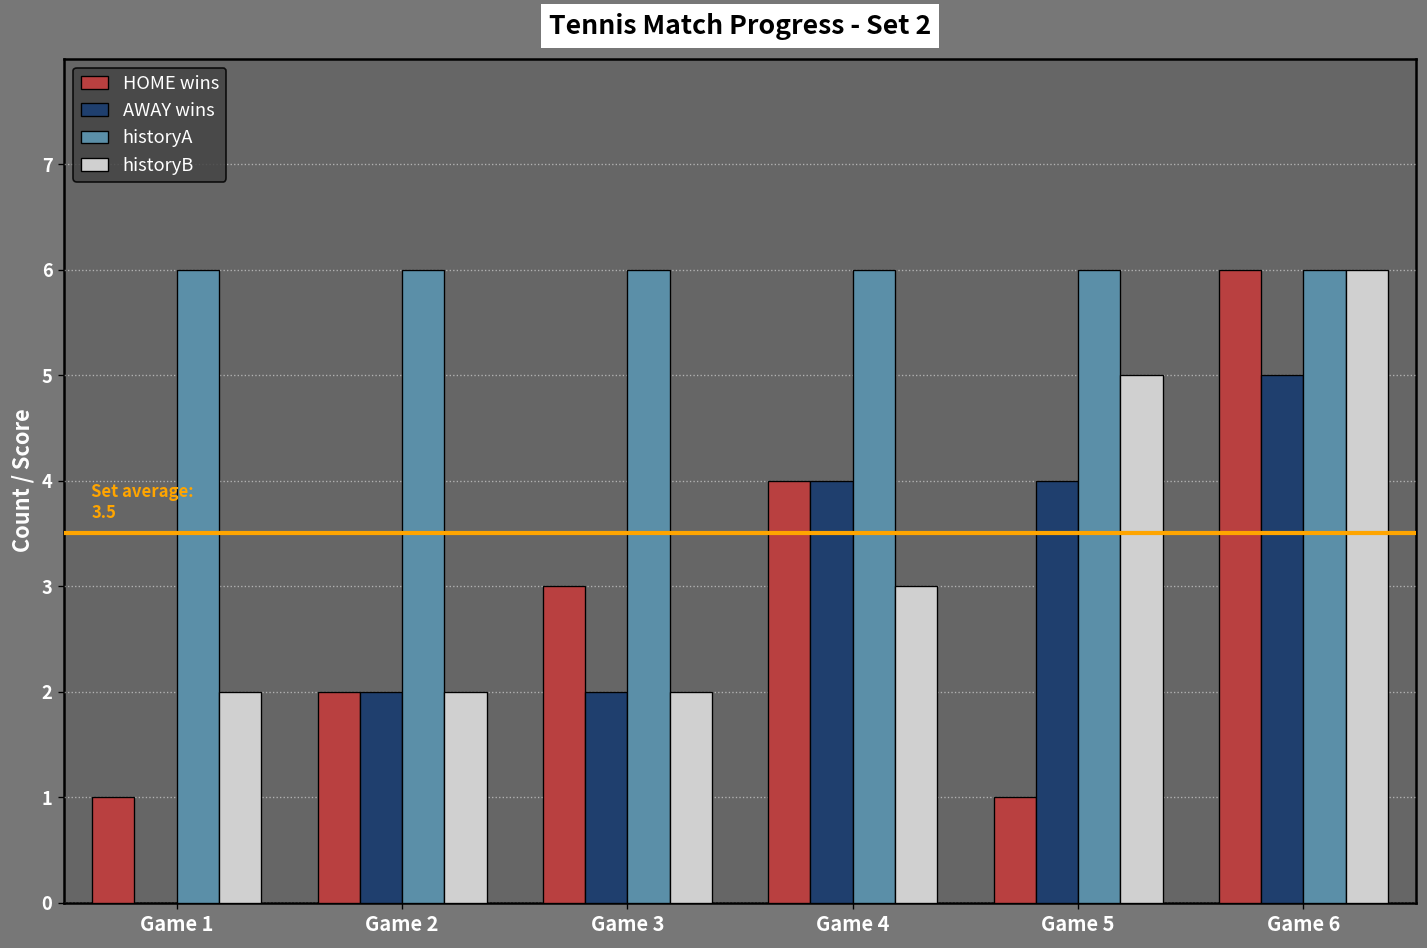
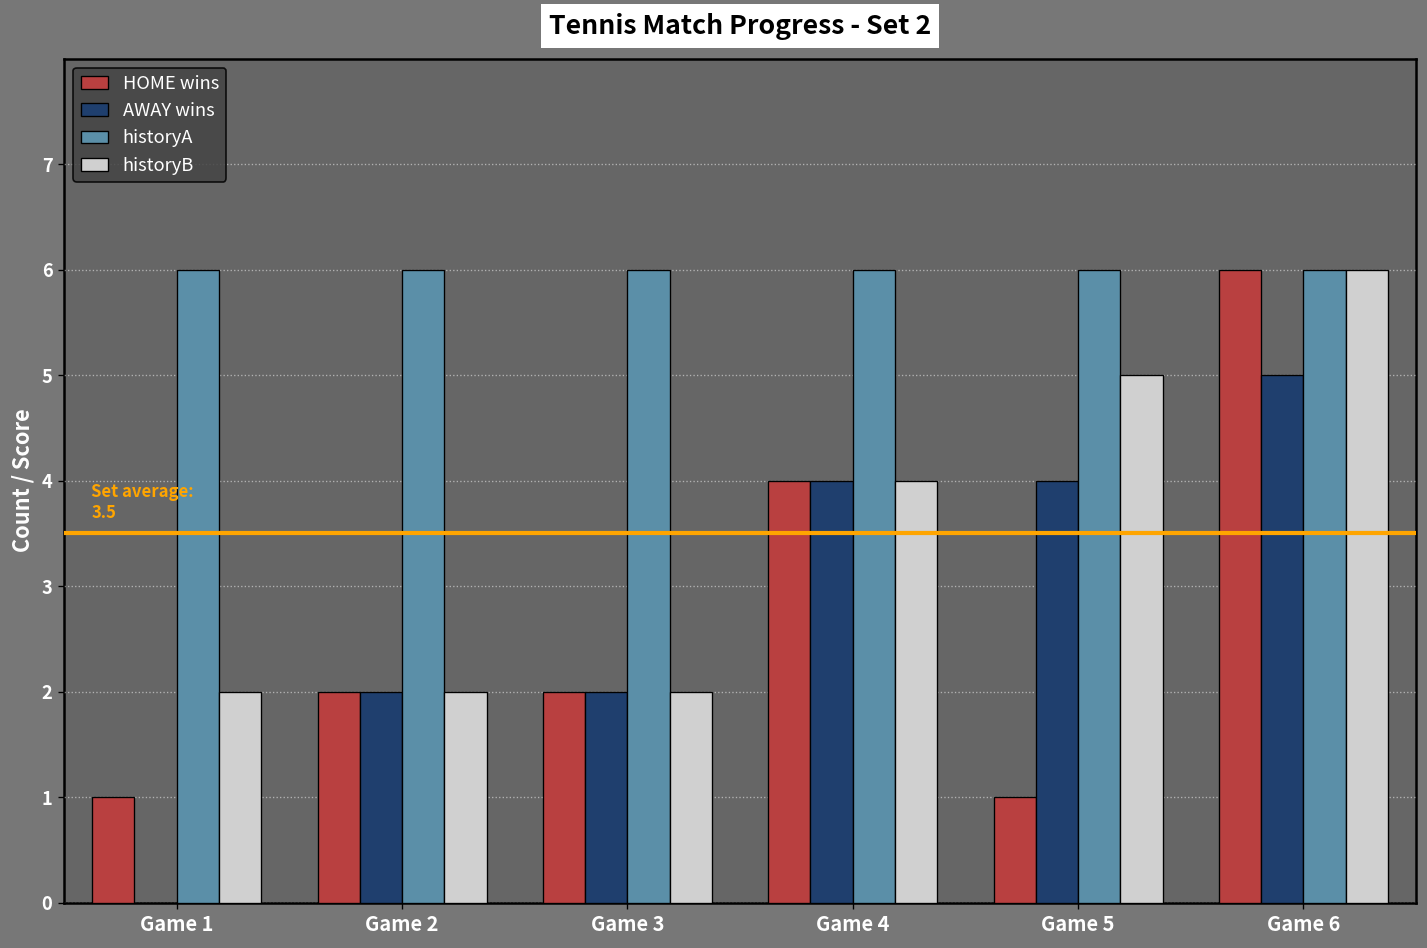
HOME wins, Game 3: 3 -> 2
historyB, Game 4: 3 -> 4
